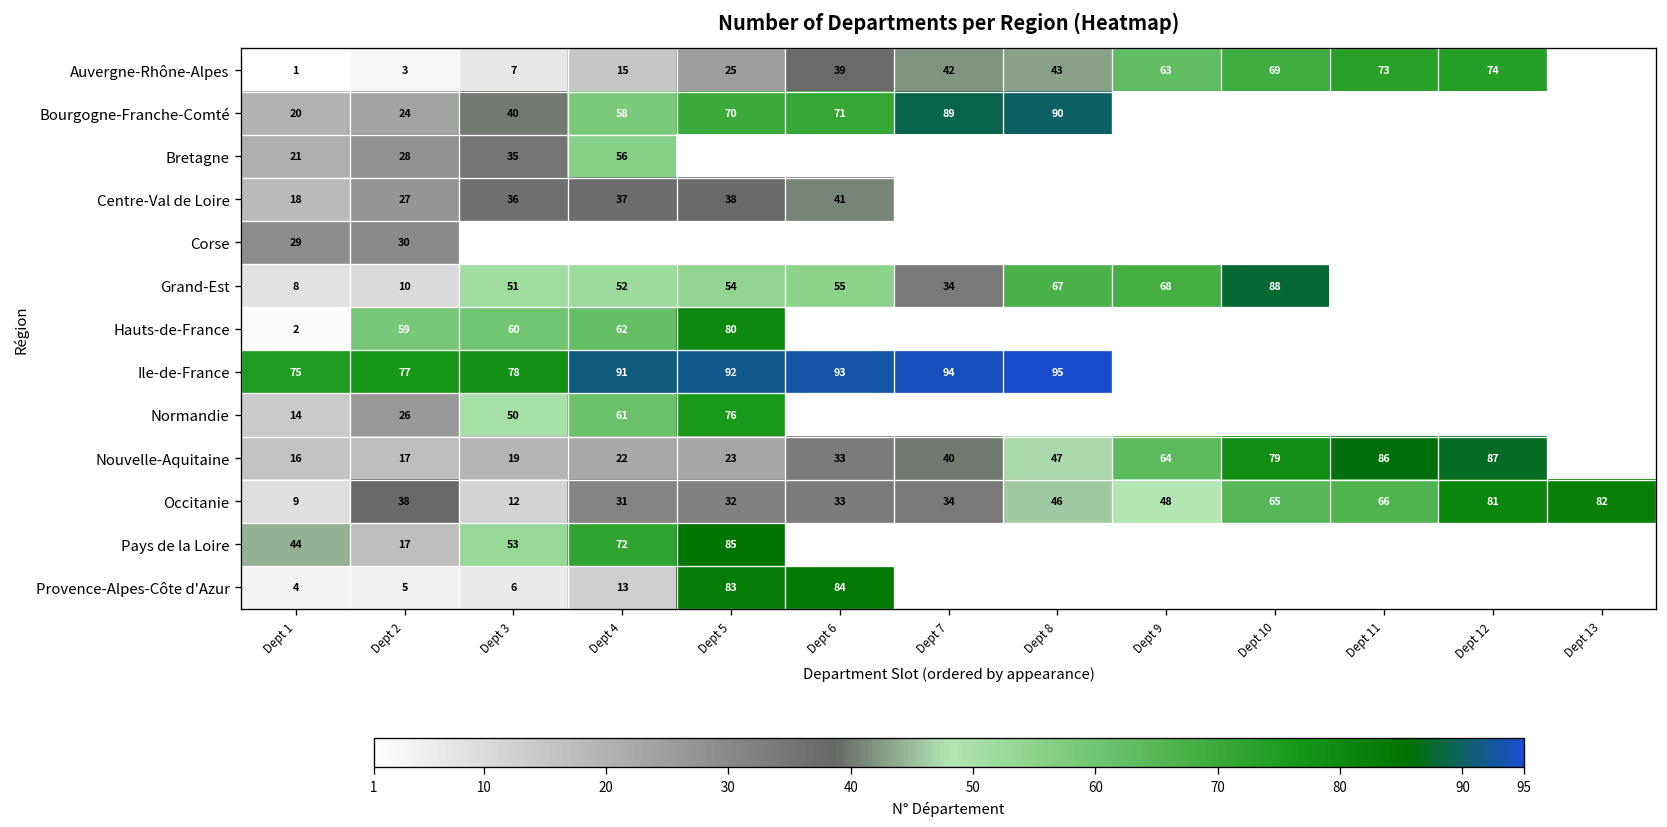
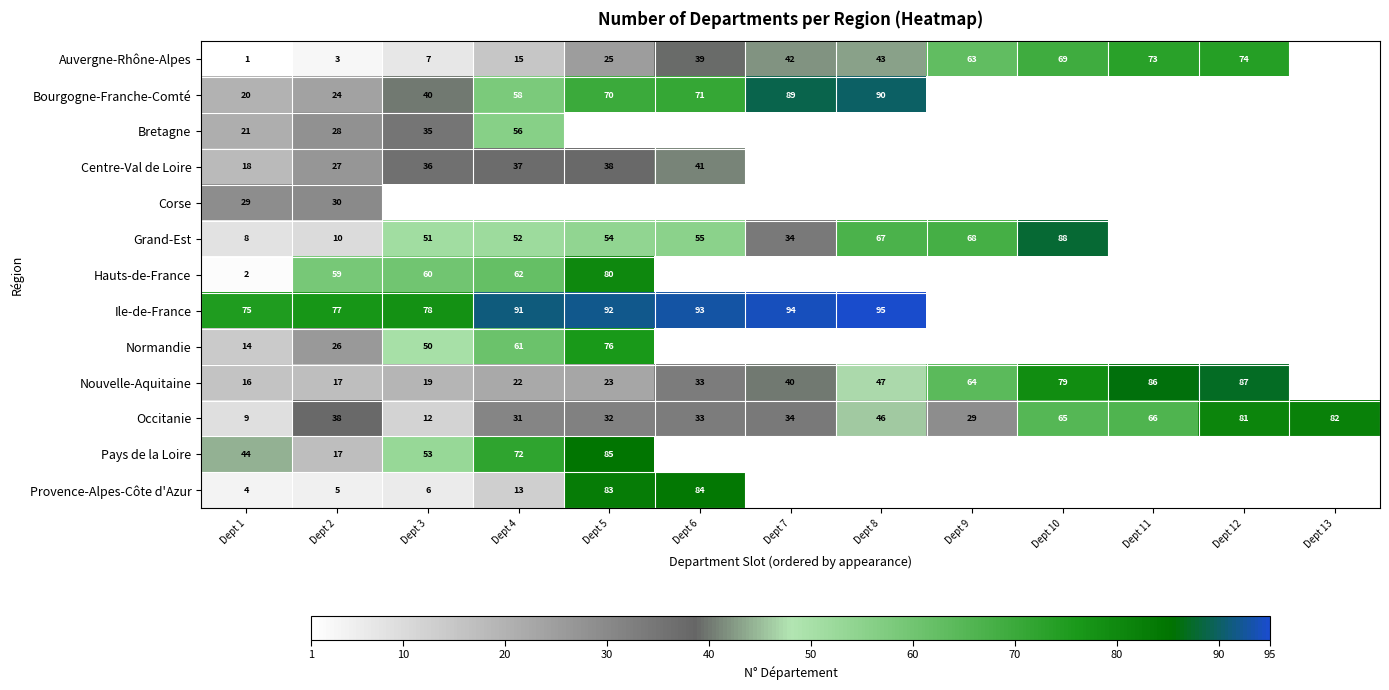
Occitanie, Dept 9: 48 -> 29
